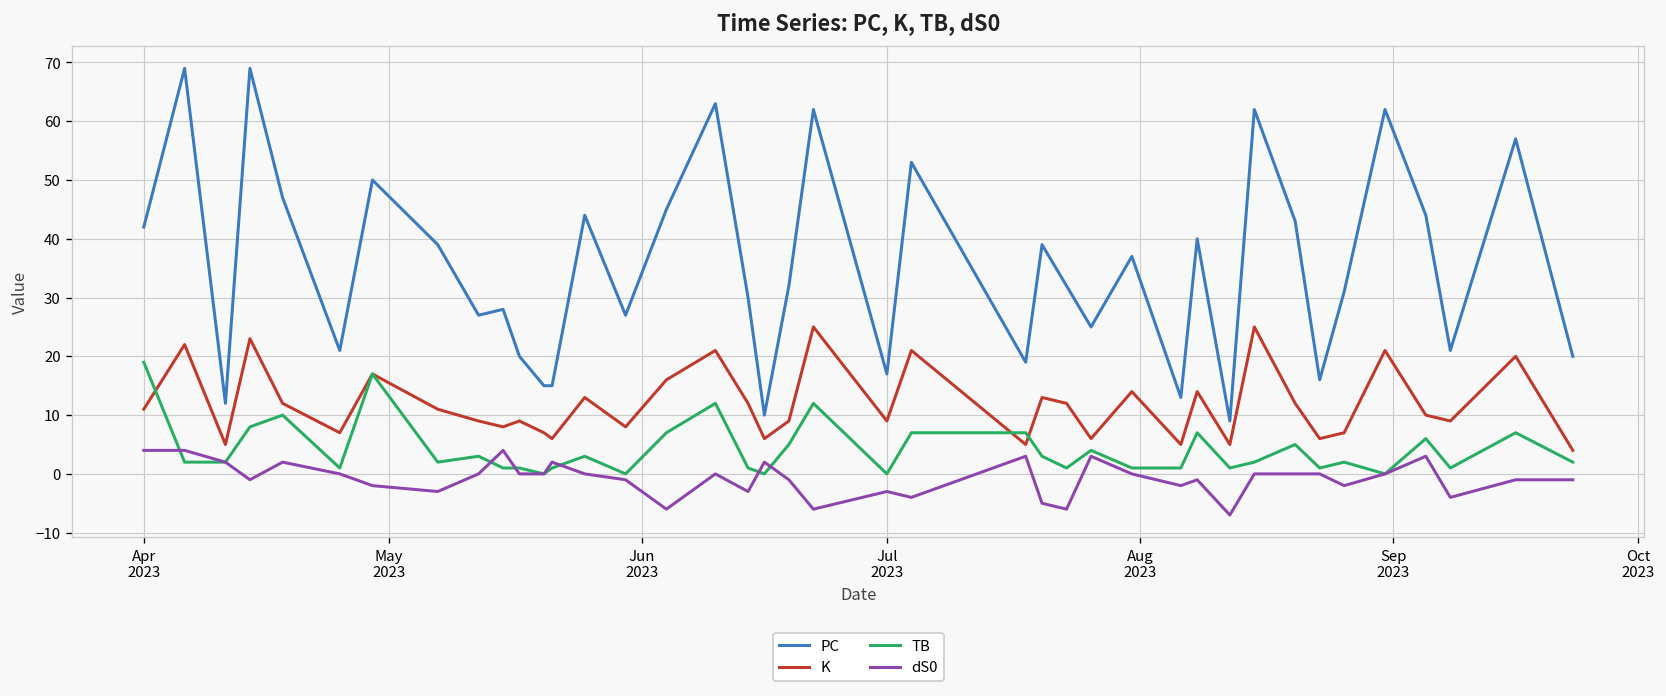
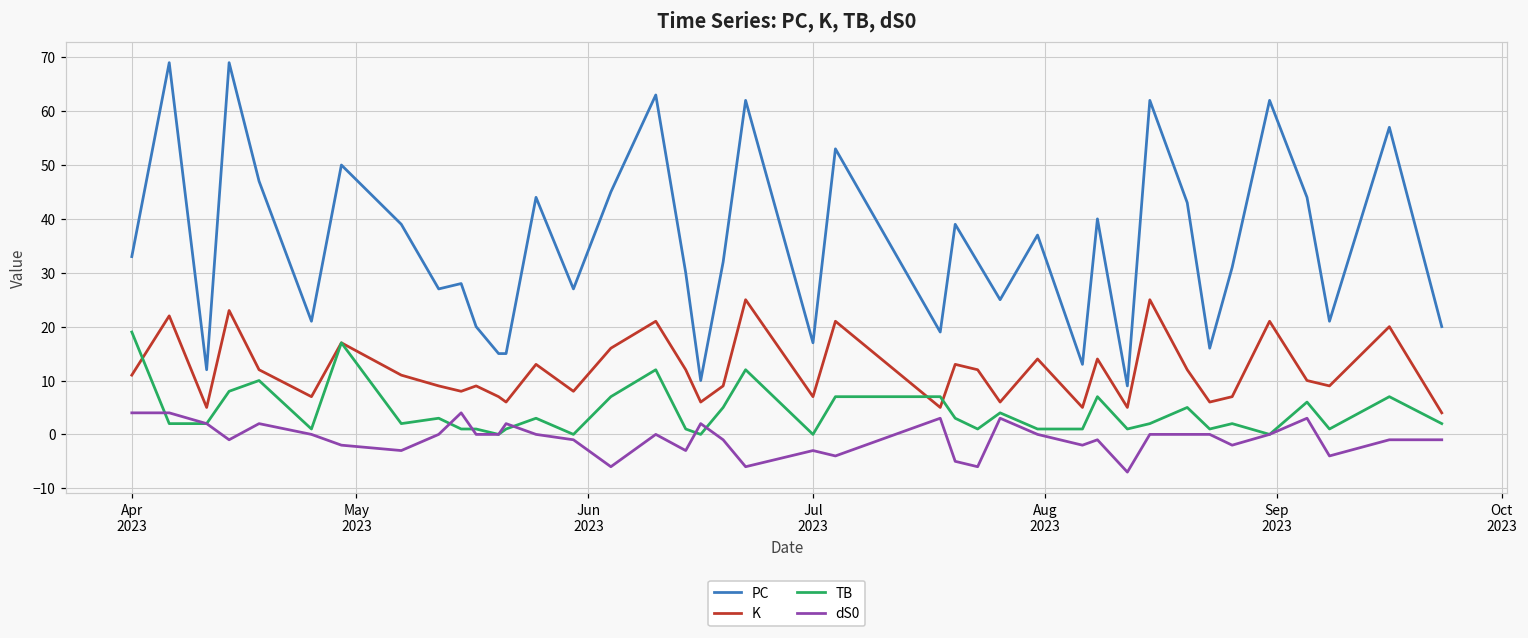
PC, Apr 2023: 42 -> 33
K, Jul 2023: 9 -> 7
